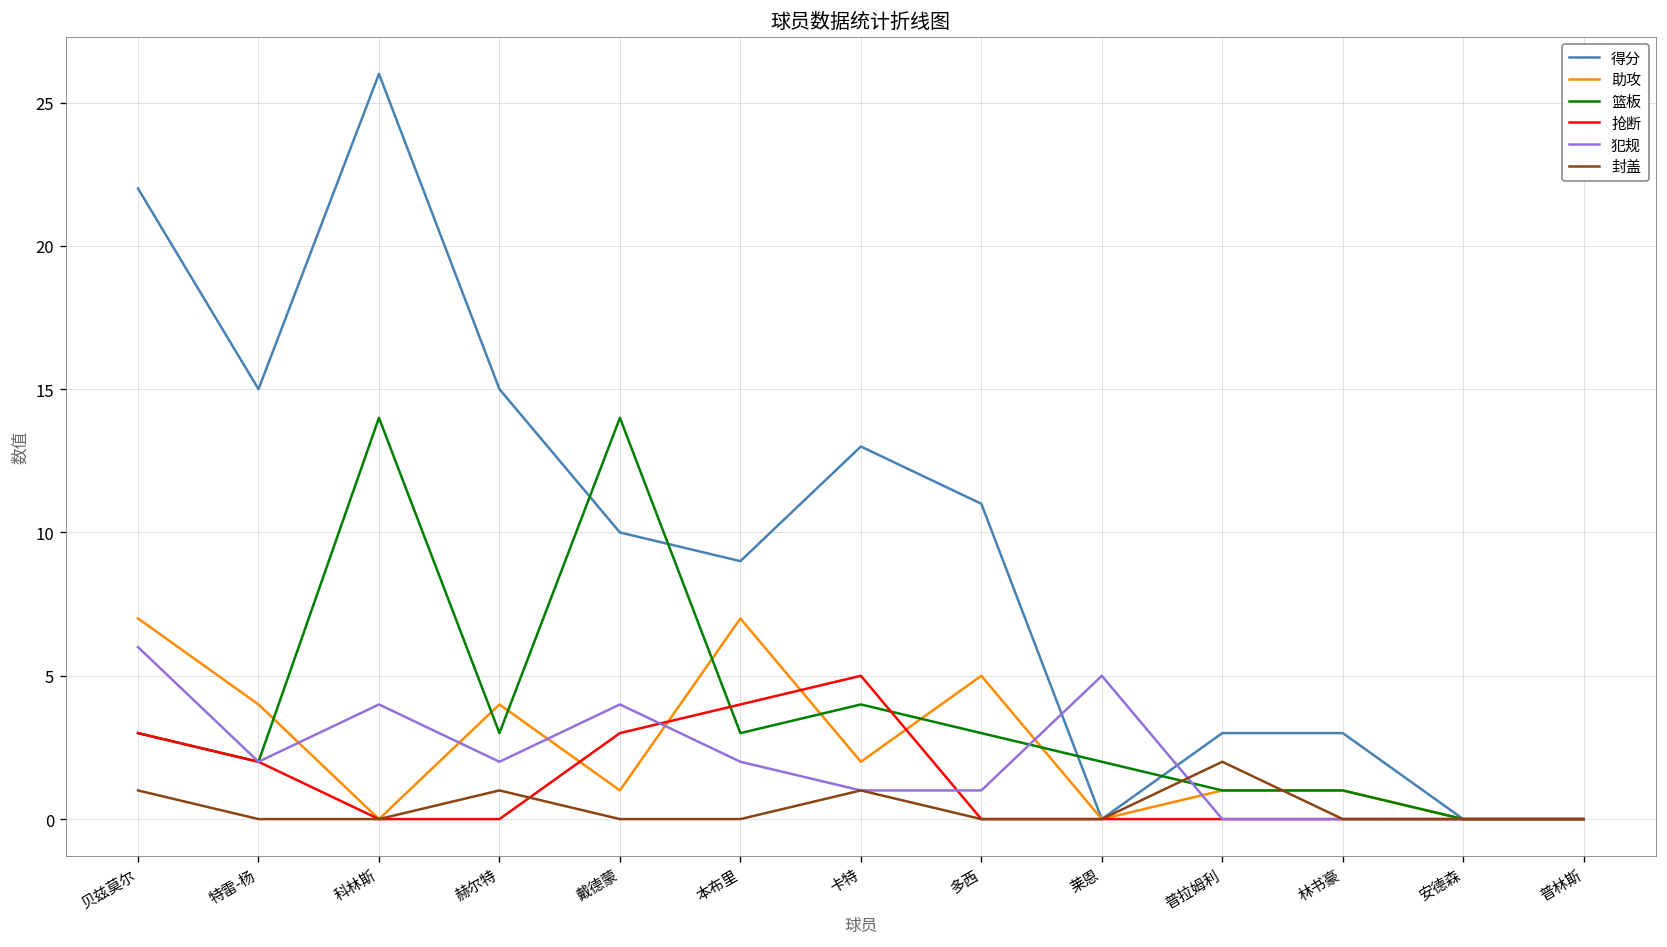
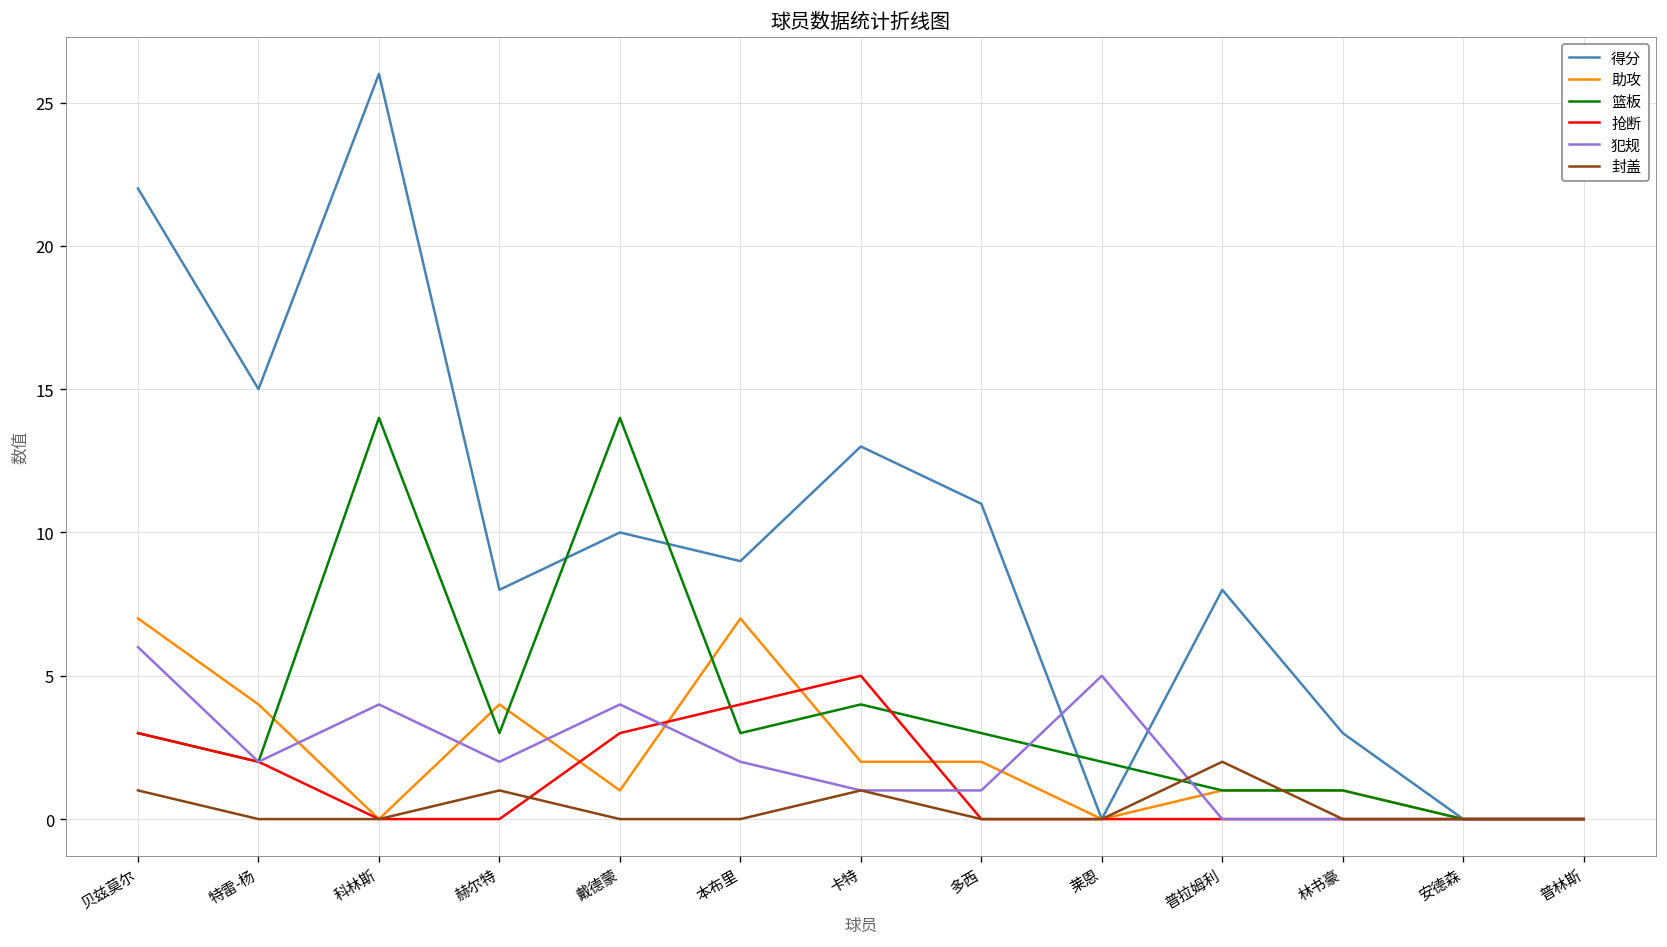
得分, 赫尔特: 15 -> 8
助攻, 多西: 5 -> 2
得分, 普拉姆利: 3 -> 8
